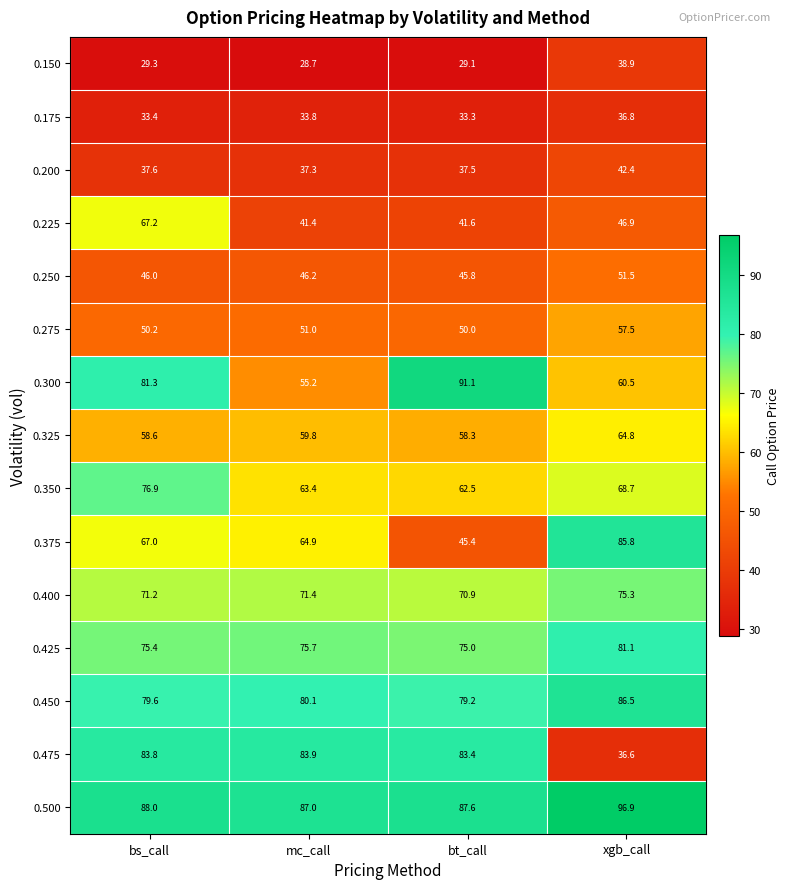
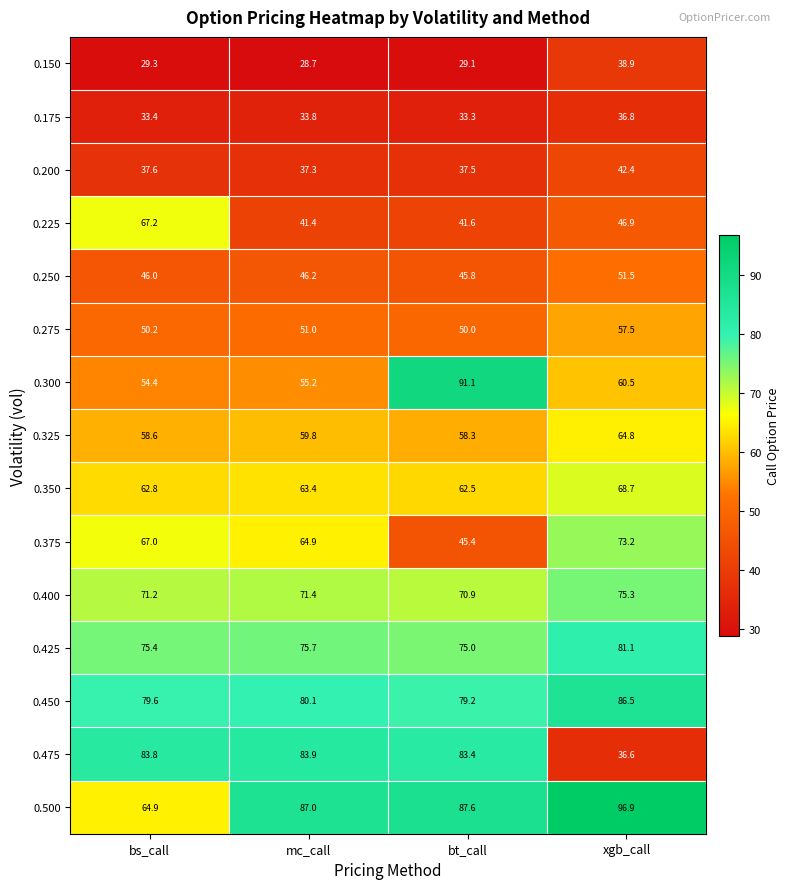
0.300, bs_call: 81.3 -> 54.4
0.350, bs_call: 76.9 -> 62.8
0.375, xgb_call: 85.8 -> 73.2
0.500, bs_call: 88.0 -> 64.9
